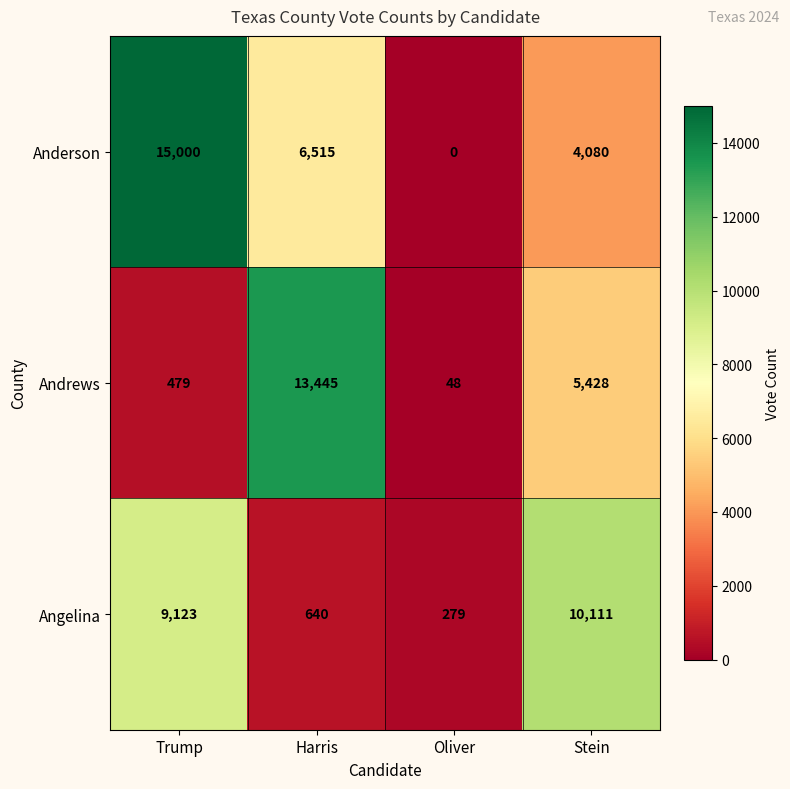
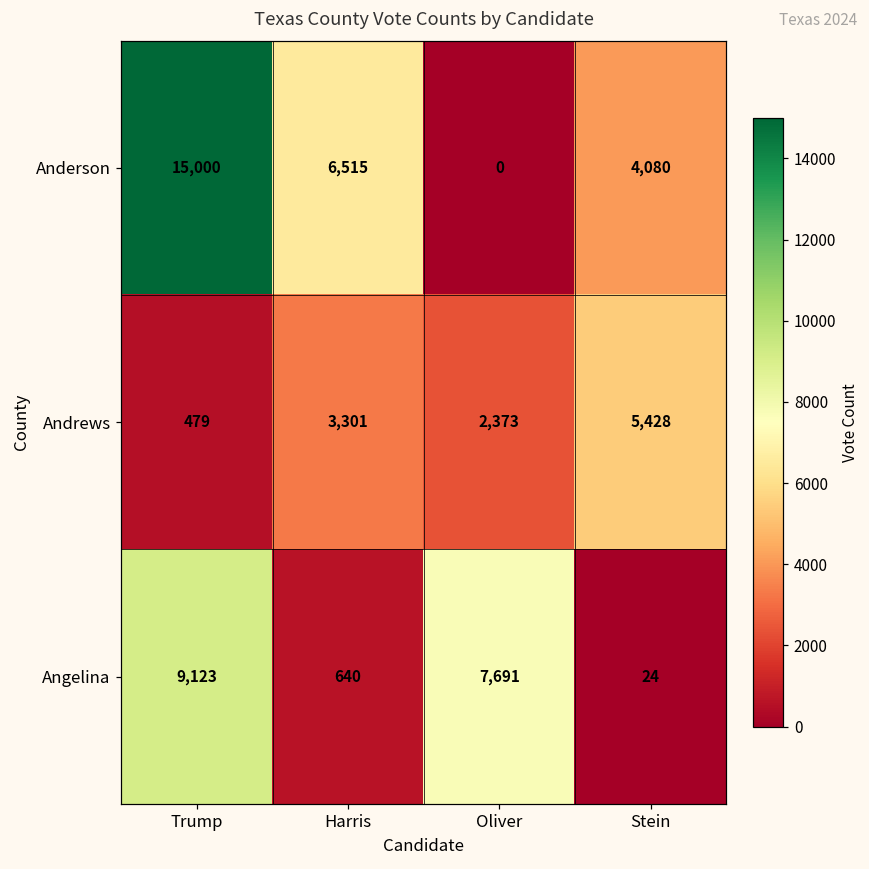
Andrews, Harris: 13,445 -> 3,301
Andrews, Oliver: 48 -> 2,373
Angelina, Oliver: 279 -> 7,691
Angelina, Stein: 10,111 -> 24
